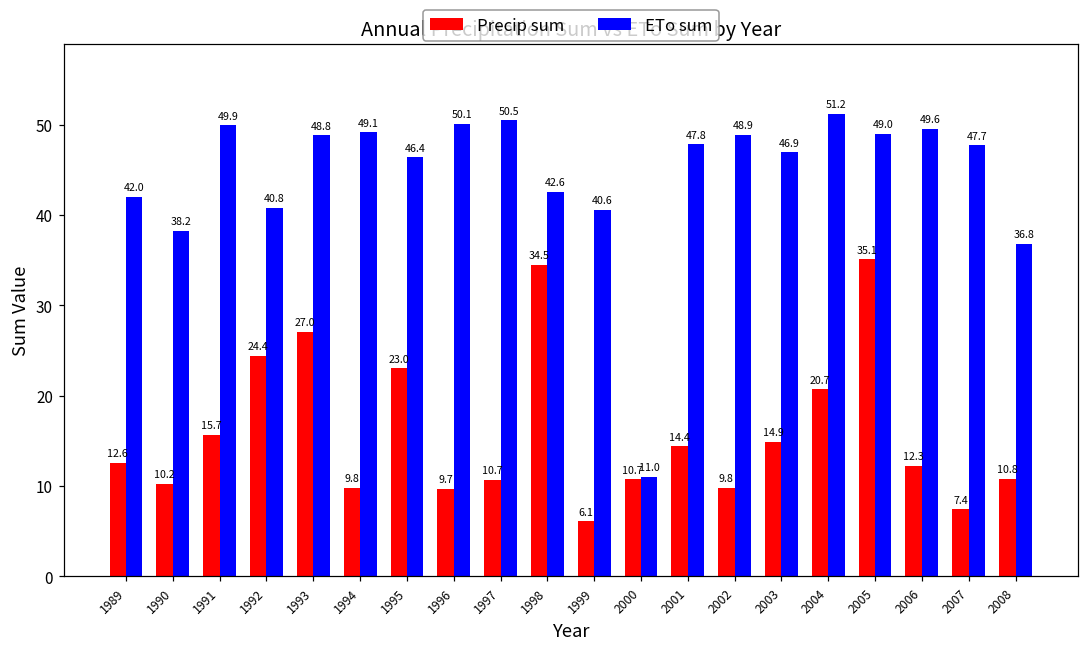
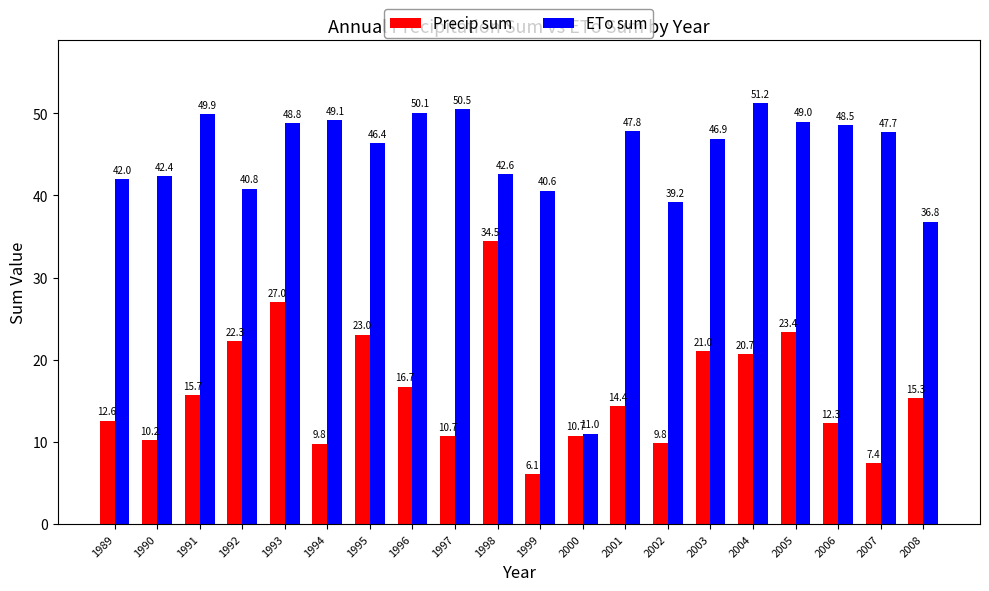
ETo sum, 1990: 38.2 -> 42.4
Precip sum, 1992: 24.4 -> 22.3
Precip sum, 1996: 9.7 -> 16.7
ETo sum, 2002: 48.9 -> 39.2
Precip sum, 2003: 14.9 -> 21.0
Precip sum, 2005: 35.1 -> 23.4
ETo sum, 2006: 49.6 -> 48.5
Precip sum, 2008: 10.8 -> 15.3
